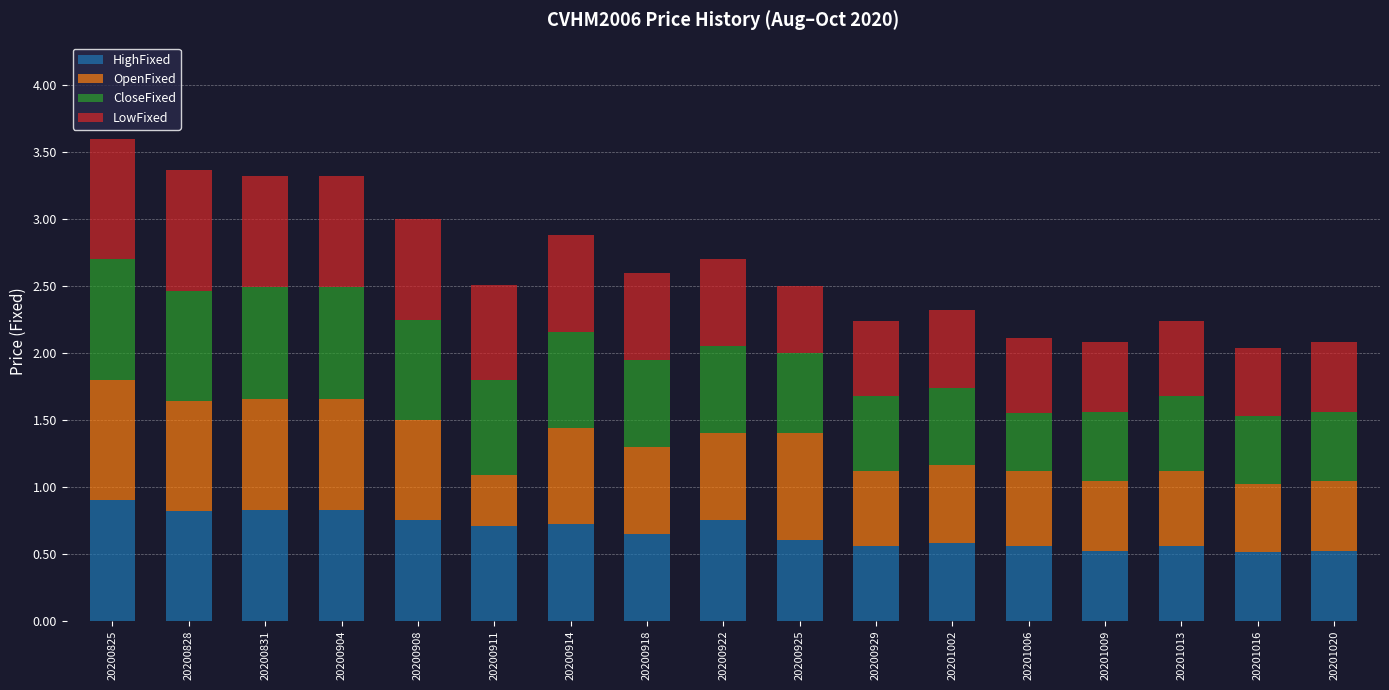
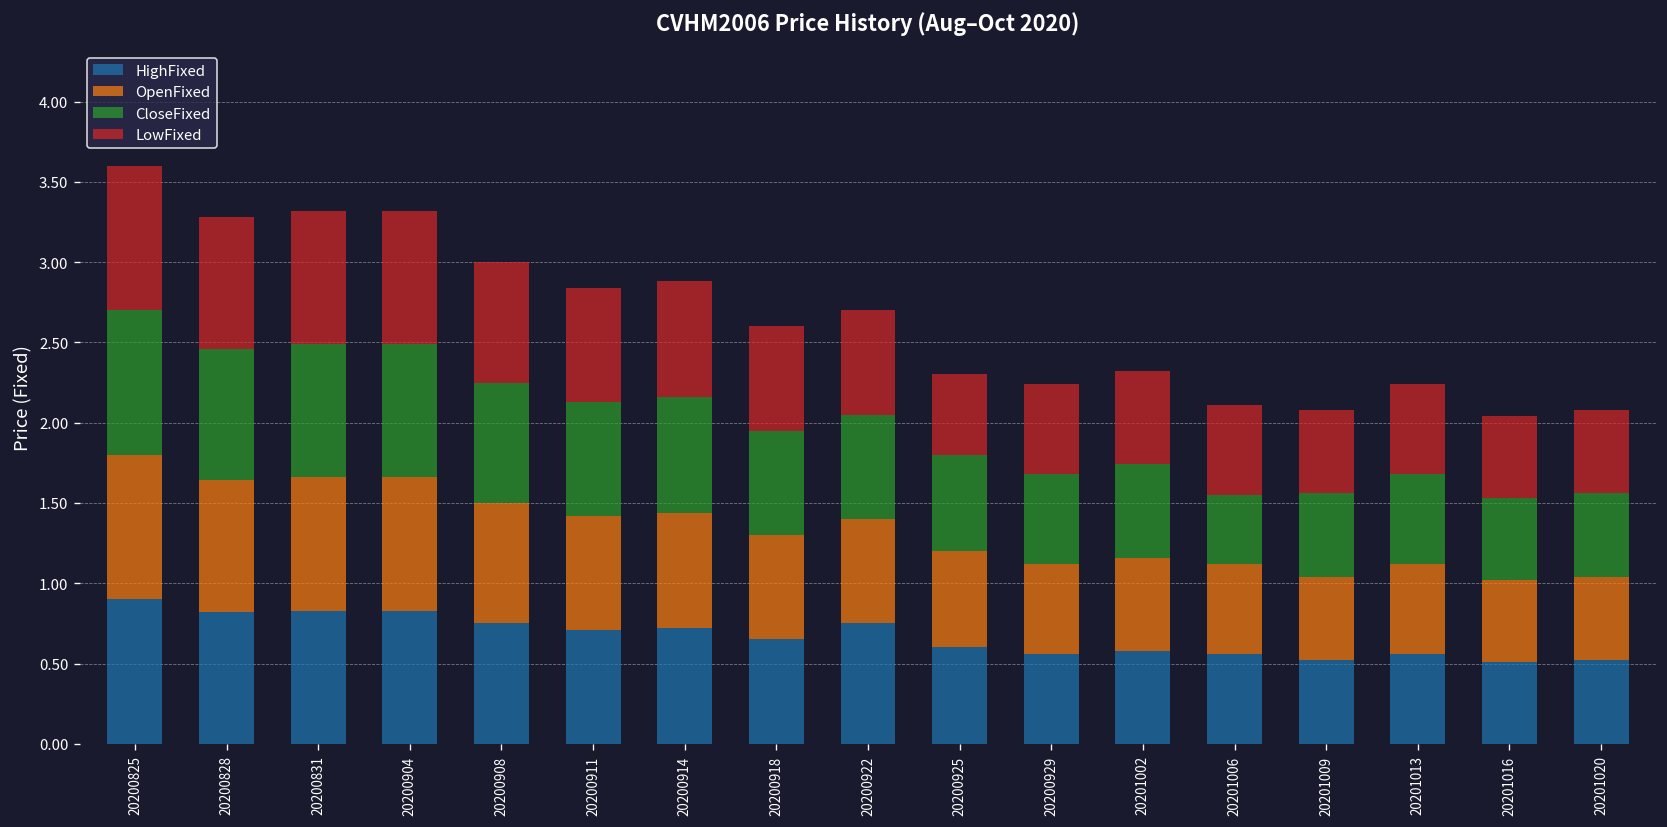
LowFixed, 20200828: 0.91 -> 0.82
OpenFixed, 20200911: 0.38 -> 0.71
OpenFixed, 20200925: 0.8 -> 0.6
